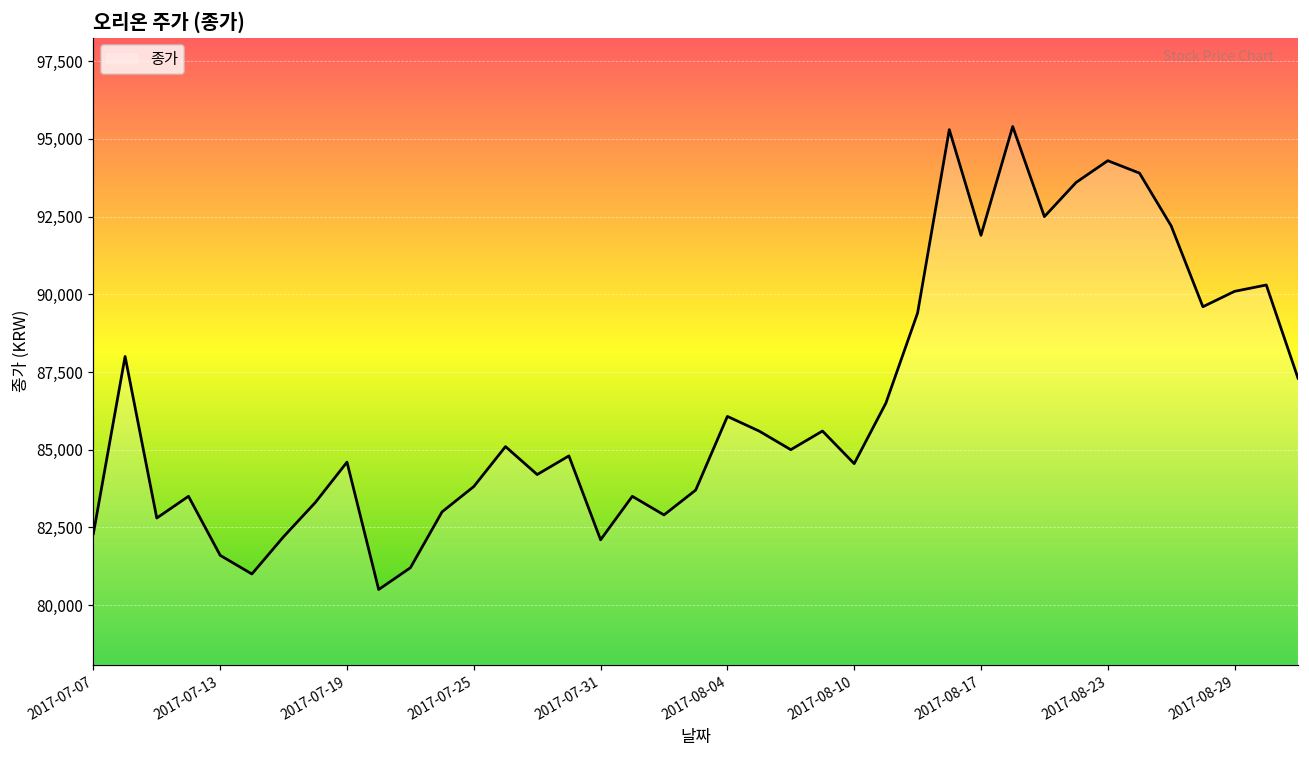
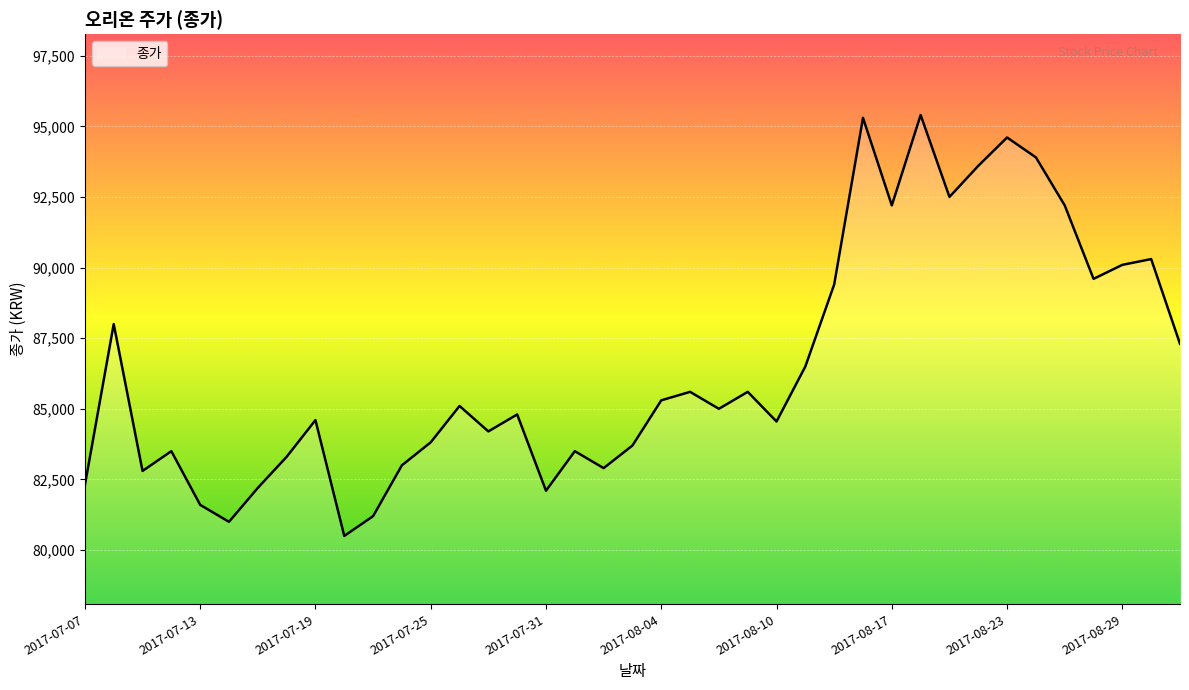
2017-08-04: 86,100 -> 85,300
2017-08-17: 91,900 -> 92,200
2017-08-23: 94,300 -> 94,600
